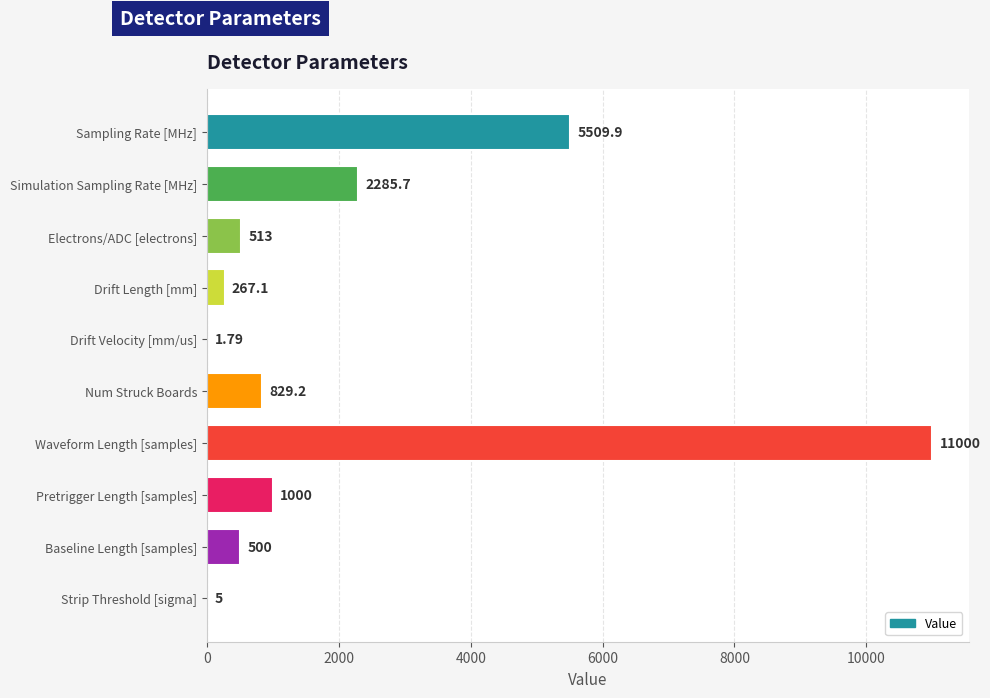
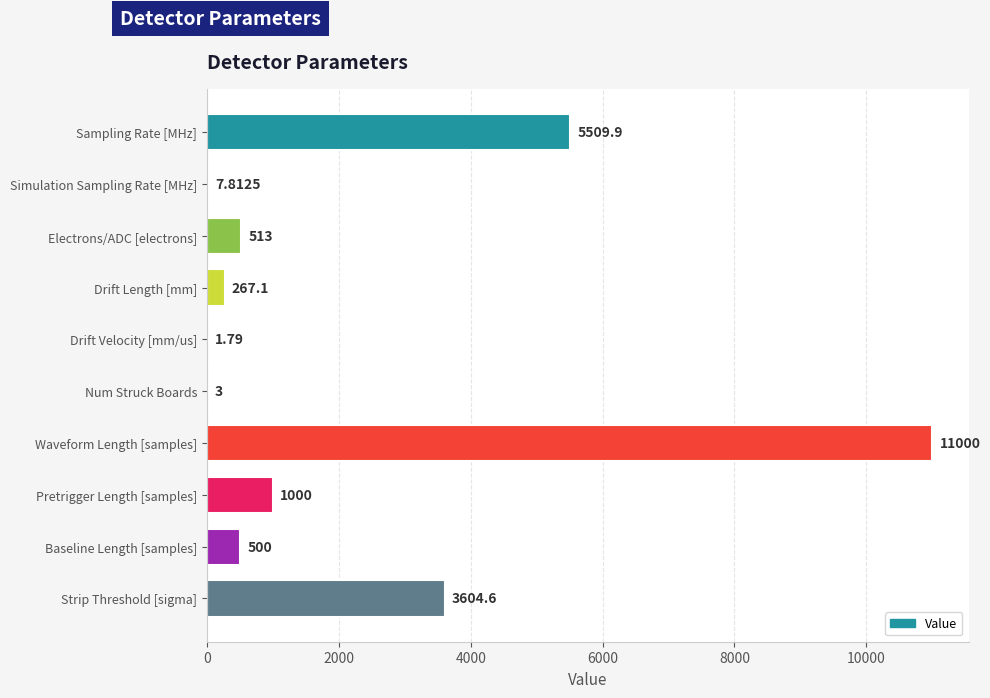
Simulation Sampling Rate [MHz]: 2285.7 -> 7.8125
Num Struck Boards: 829.2 -> 3
Strip Threshold [sigma]: 5 -> 3604.6
